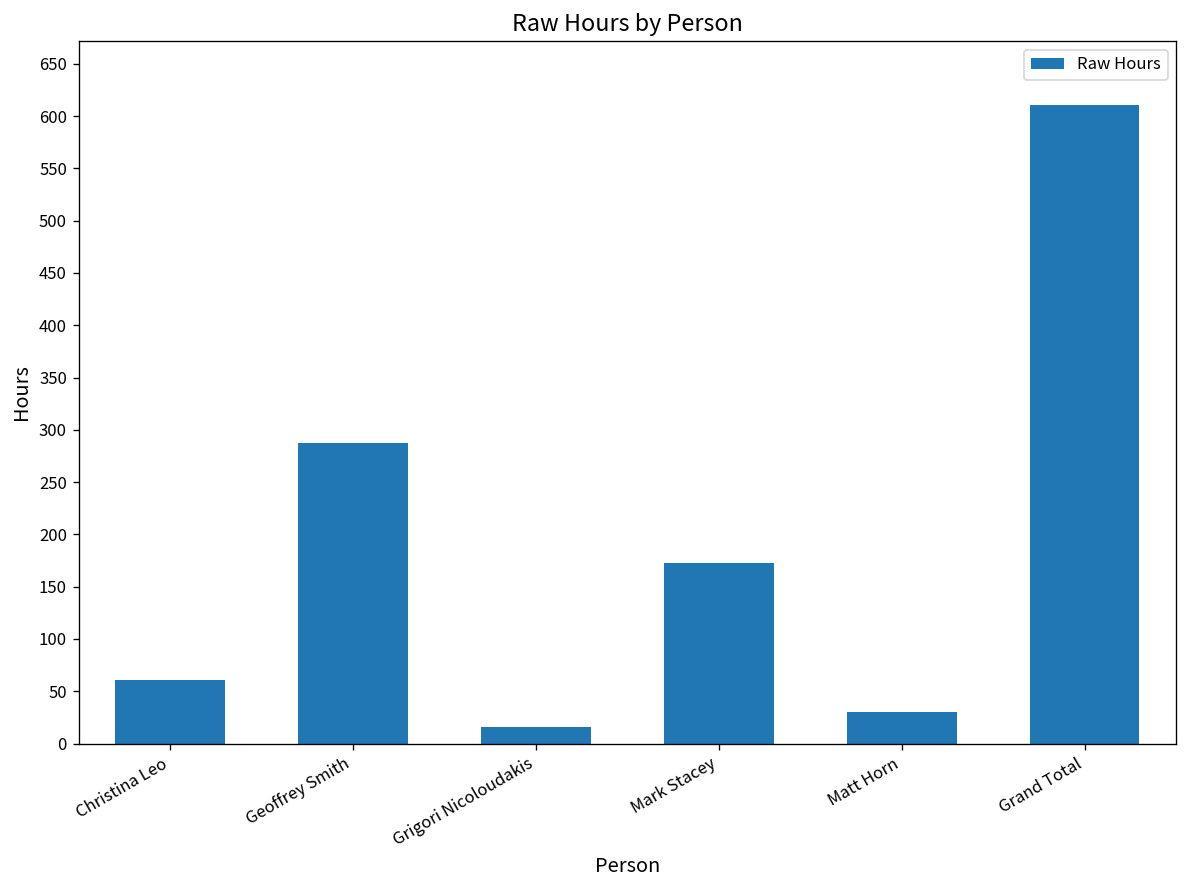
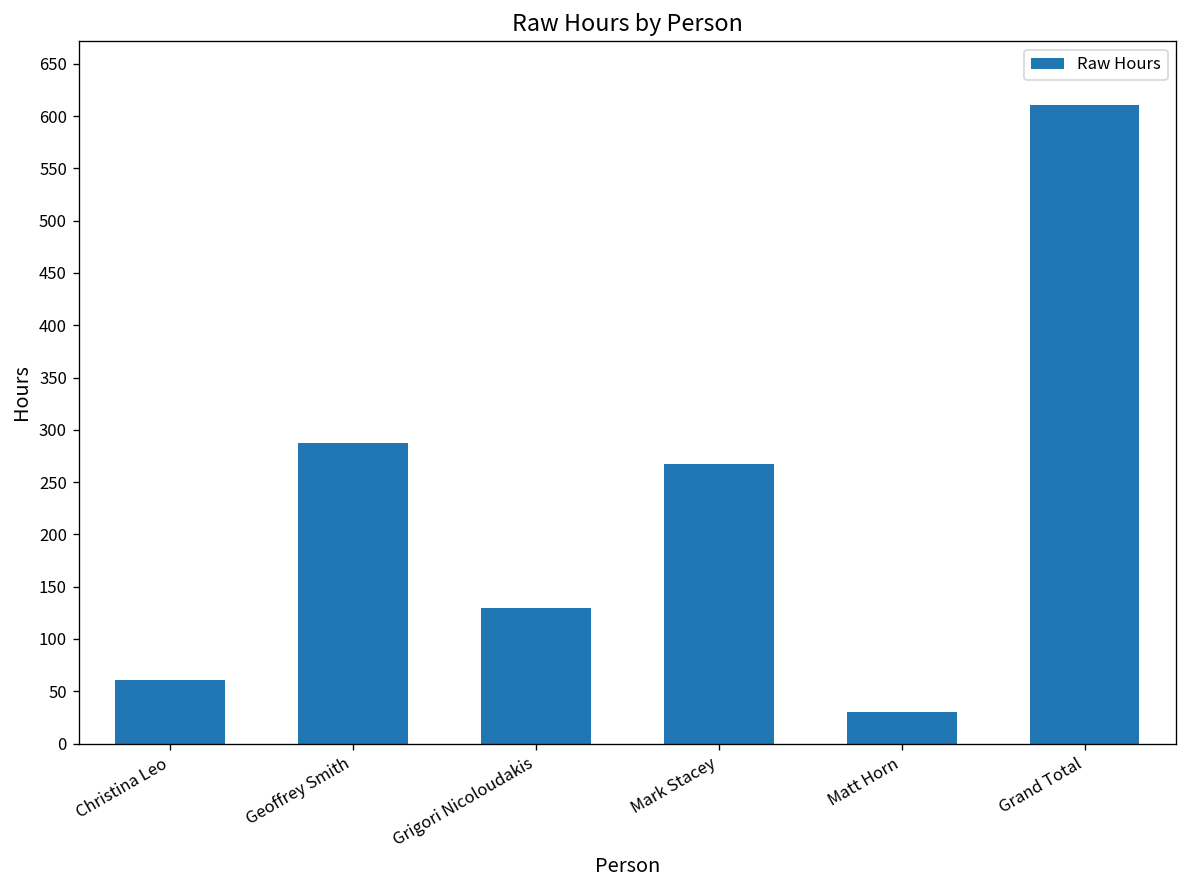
Grigori Nicoloudakis: 20 -> 130
Mark Stacey: 170 -> 270
